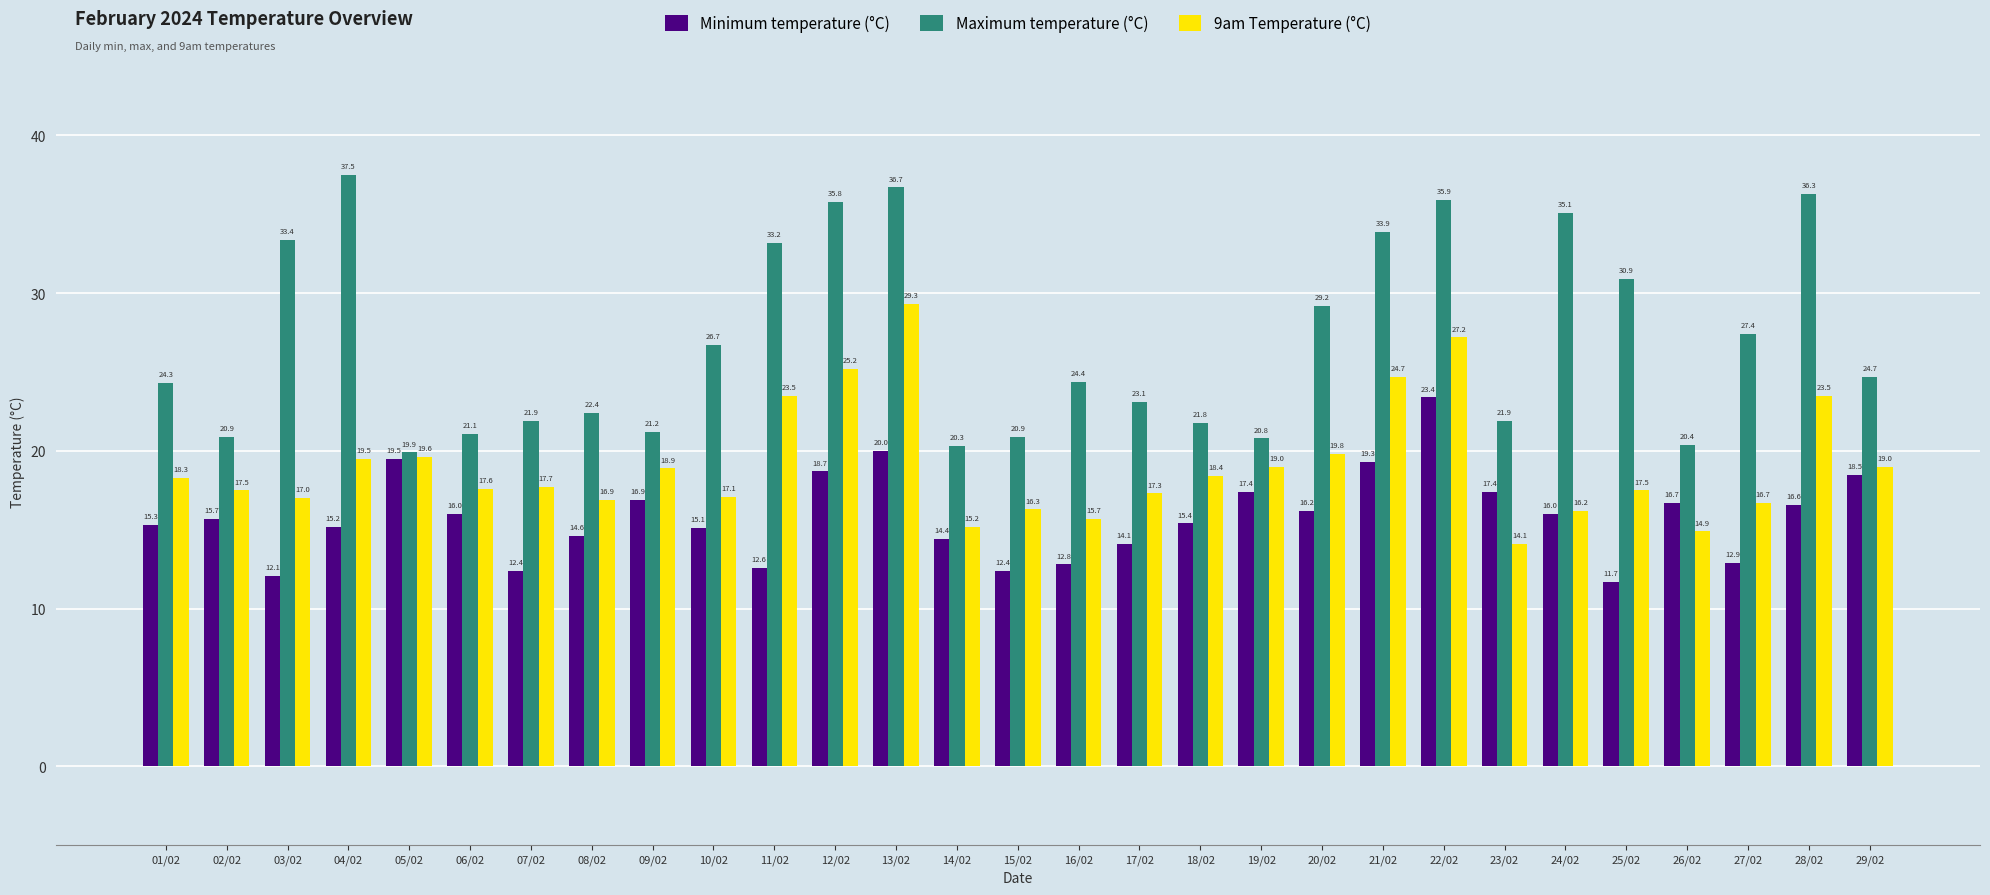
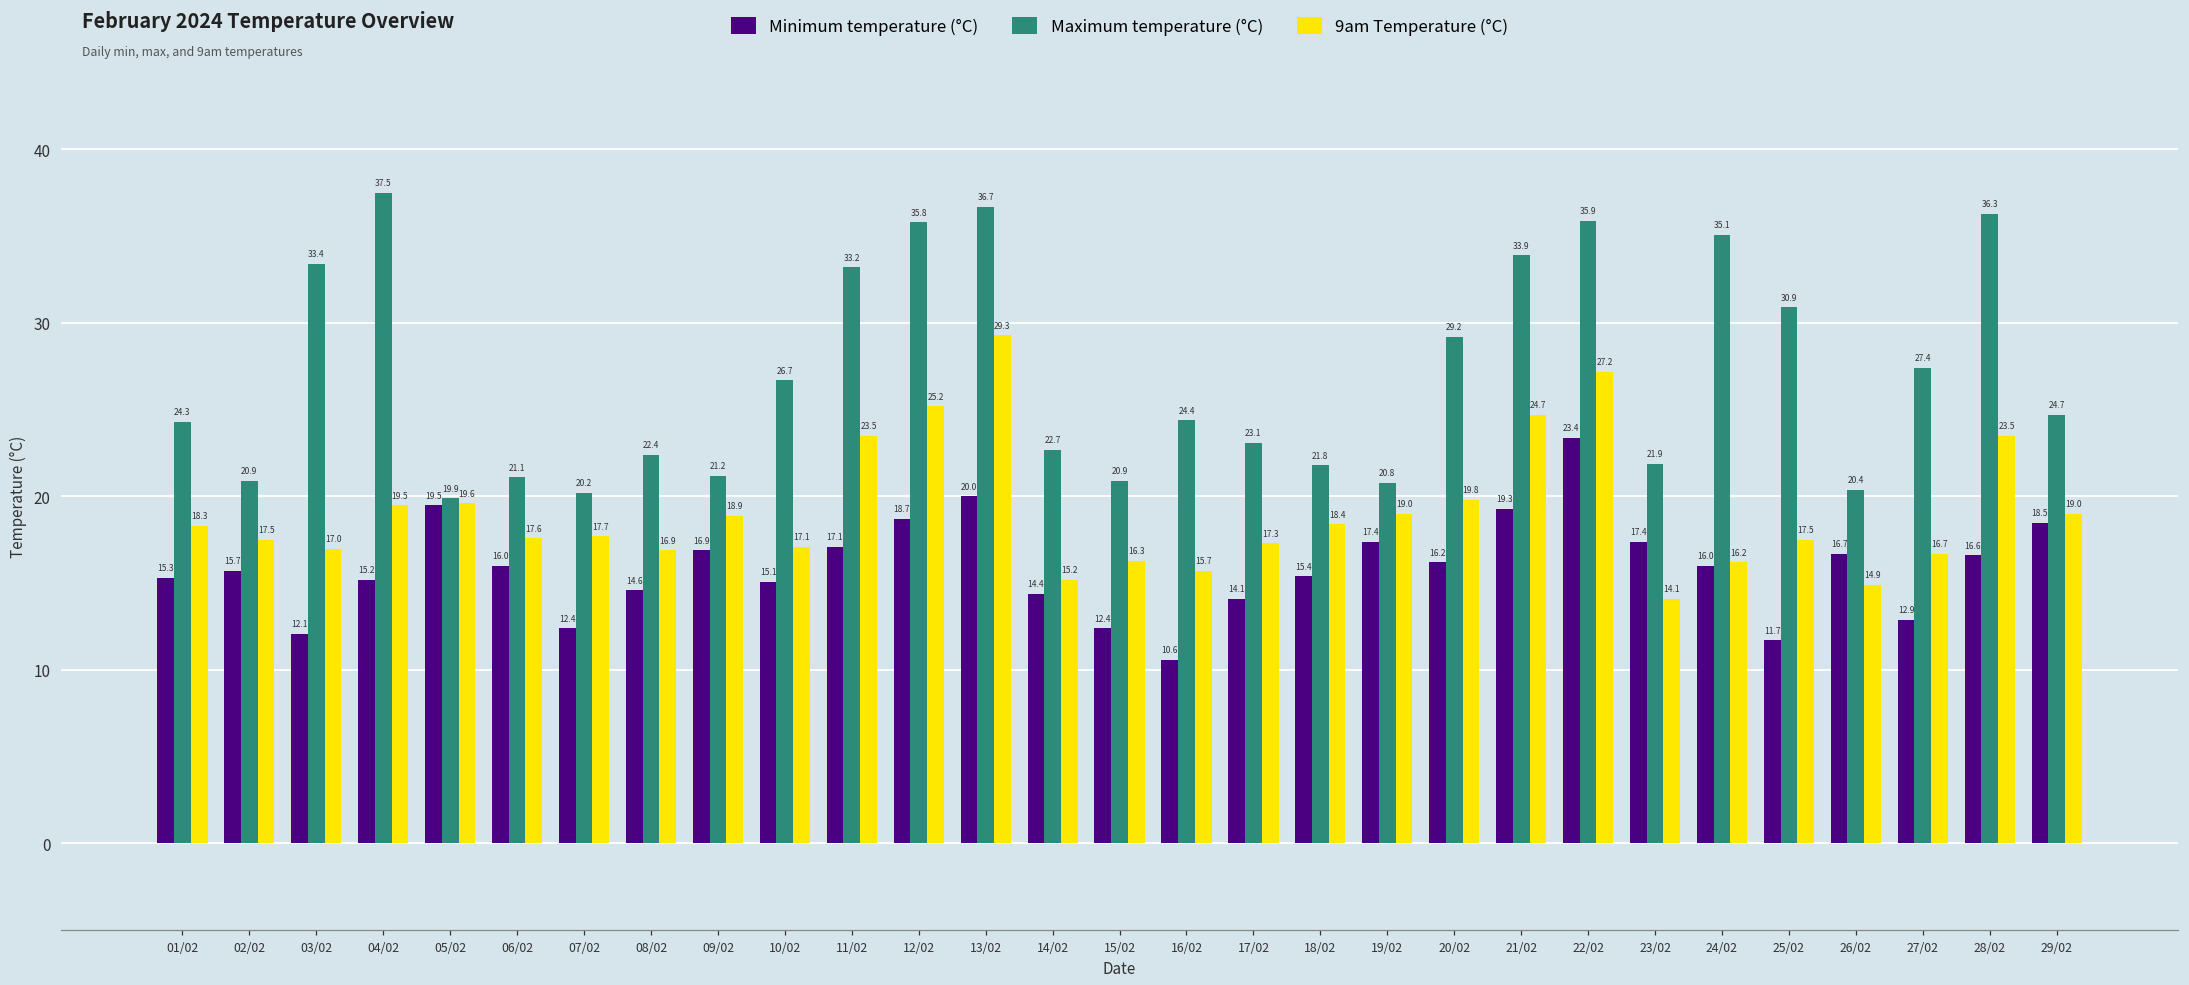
Maximum temperature (°C), 07/02: 21.9 -> 20.2
Minimum temperature (°C), 11/02: 12.6 -> 17.1
Maximum temperature (°C), 14/02: 20.3 -> 22.7
Minimum temperature (°C), 16/02: 12.8 -> 10.6
